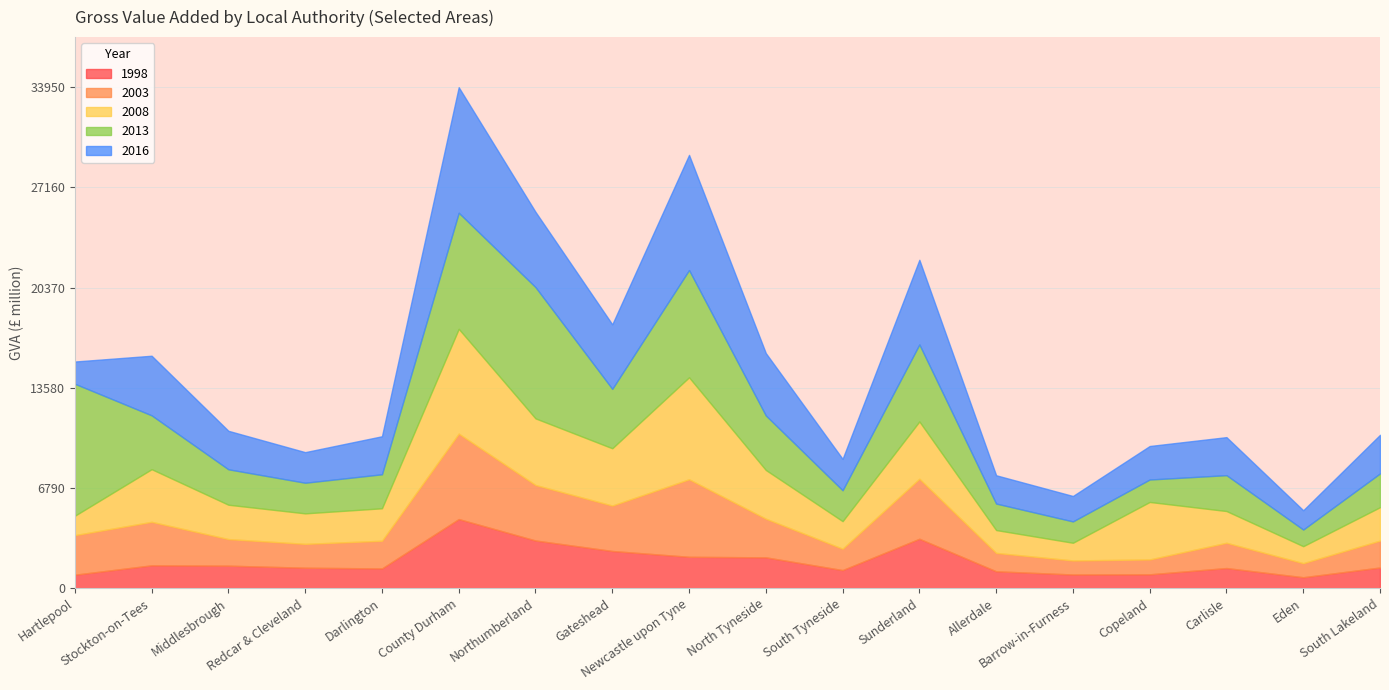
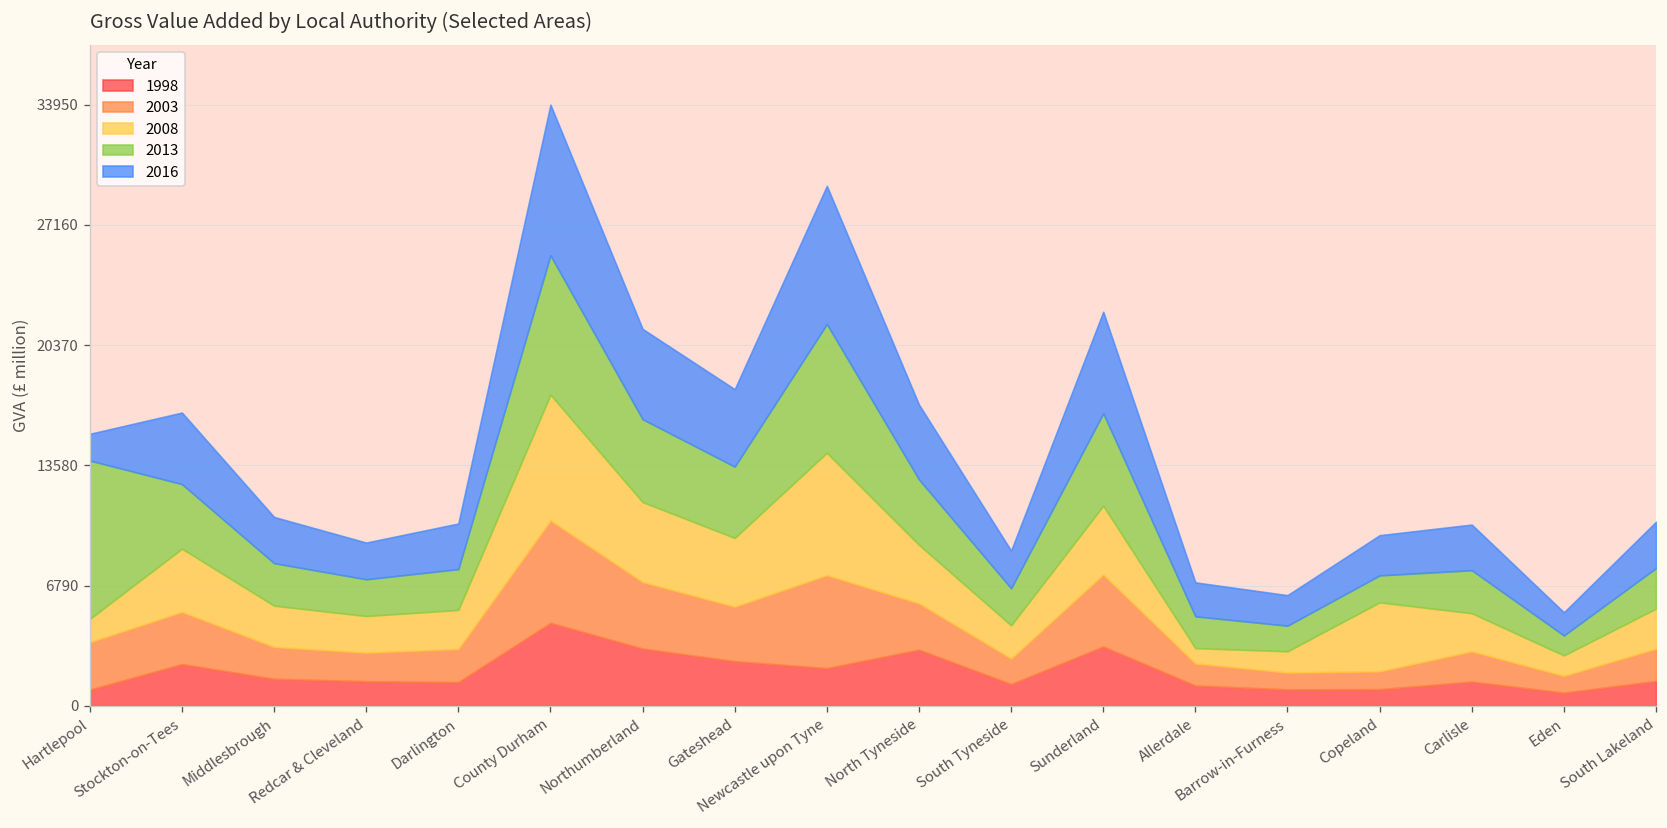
1998, Stockton-on-Tees: 1500 -> 2400
2013, Northumberland: 8900 -> 4700
1998, North Tyneside: 2100 -> 3200
2008, Allerdale: 1500 -> 900
